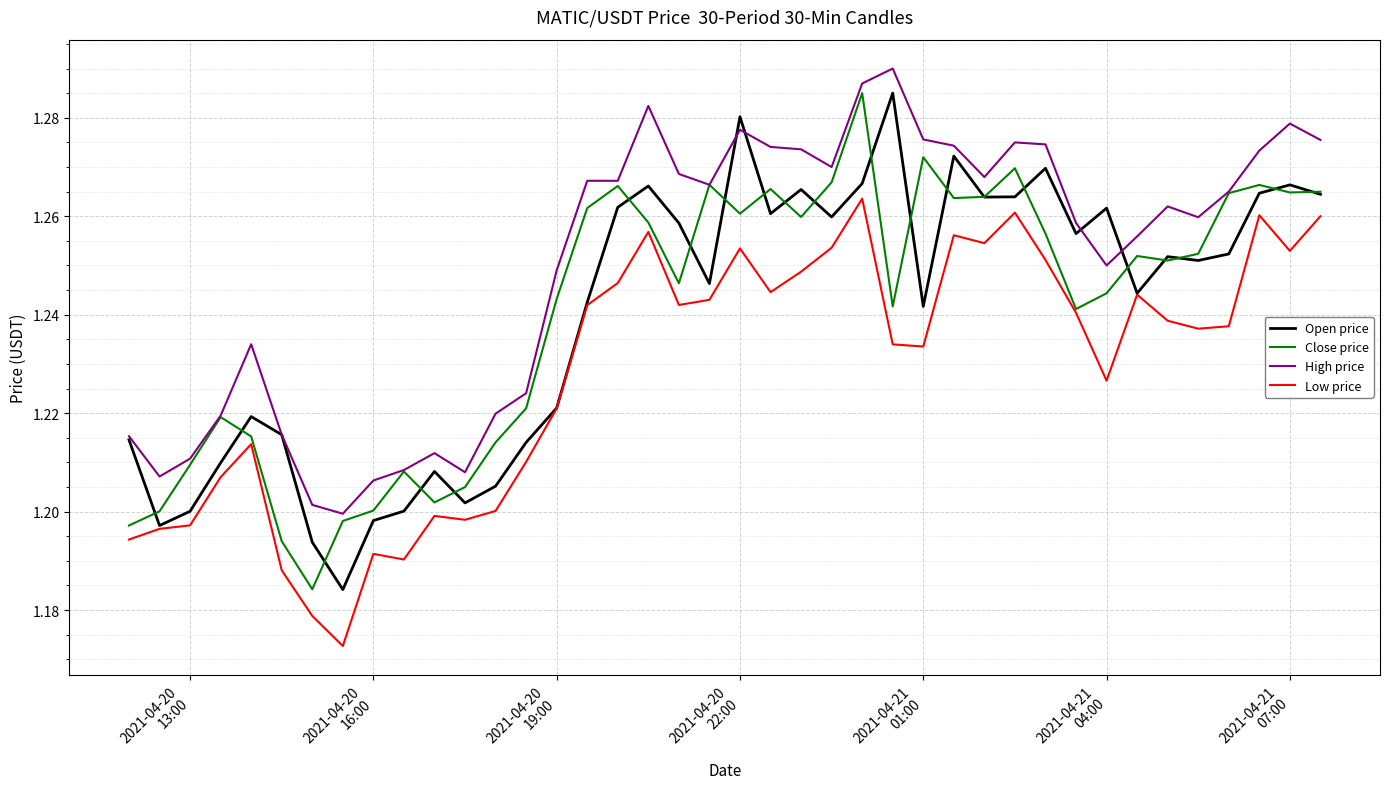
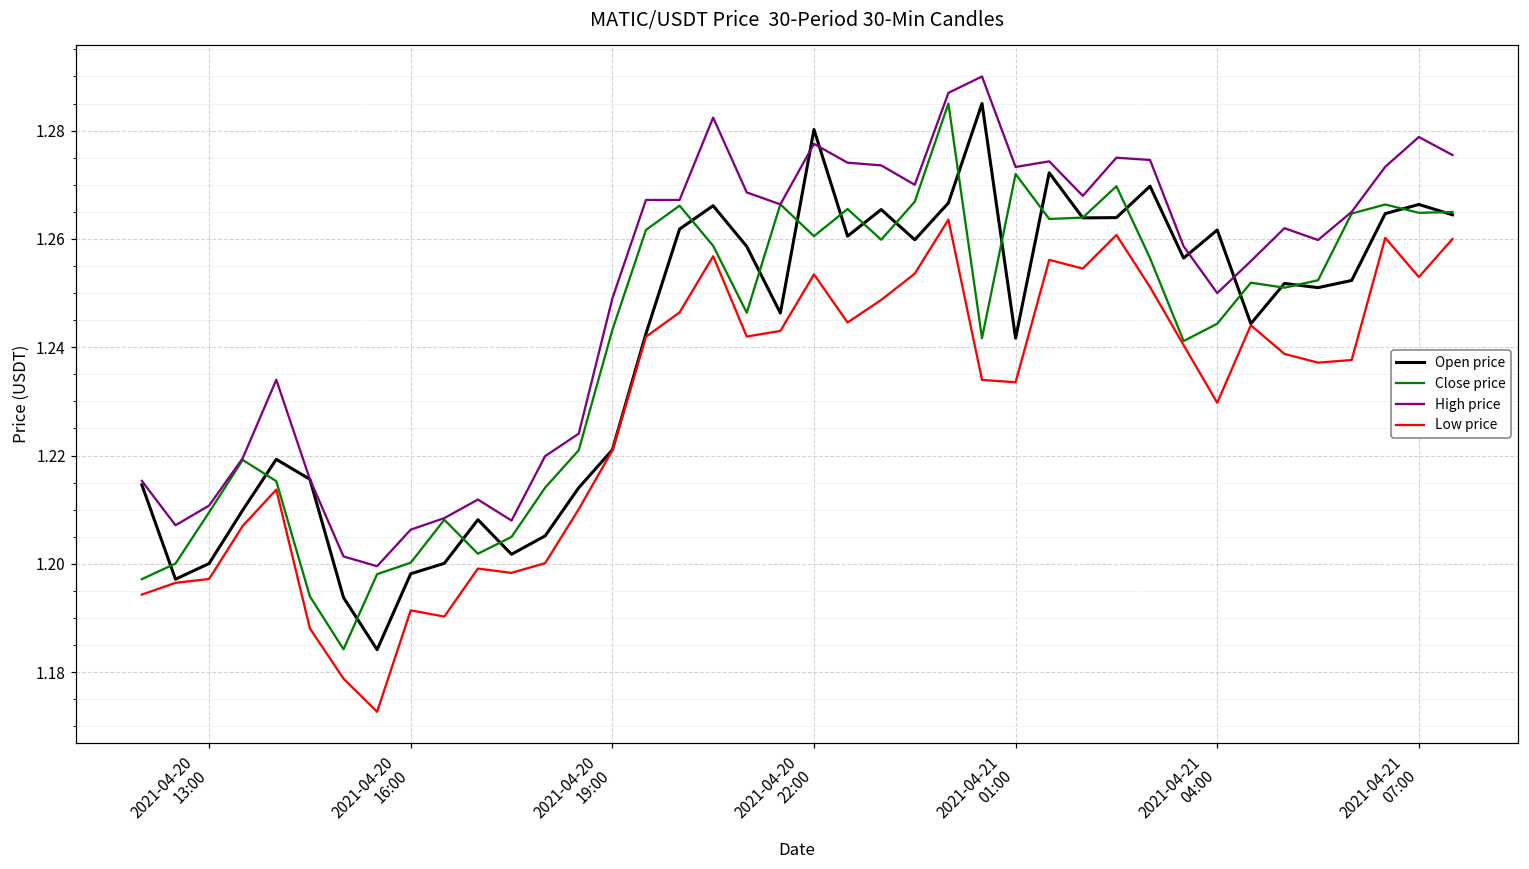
High price, 2021-04-21 01:00: 1.276 -> 1.273
Low price, 2021-04-21 04:00: 1.227 -> 1.230
